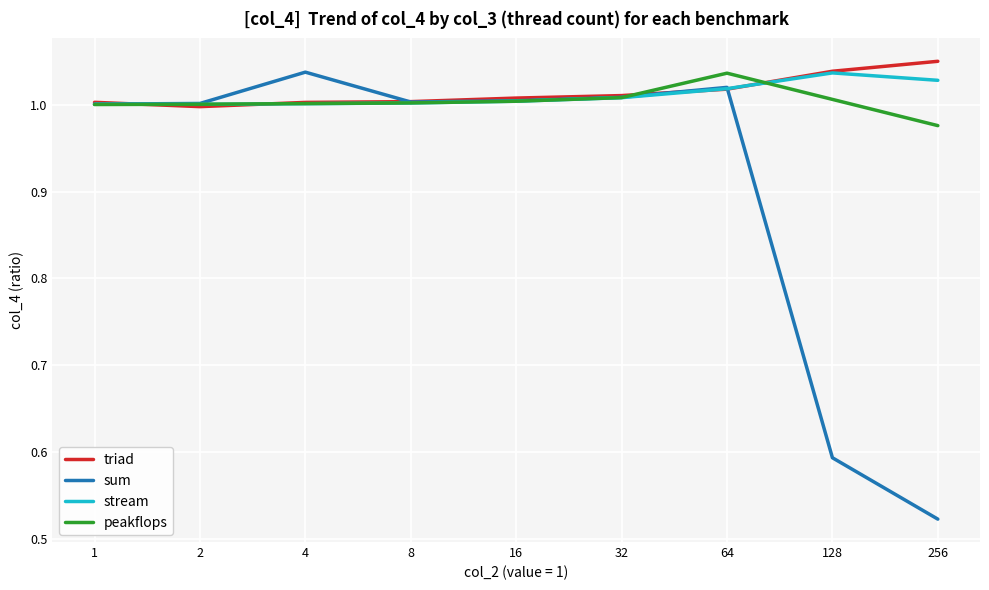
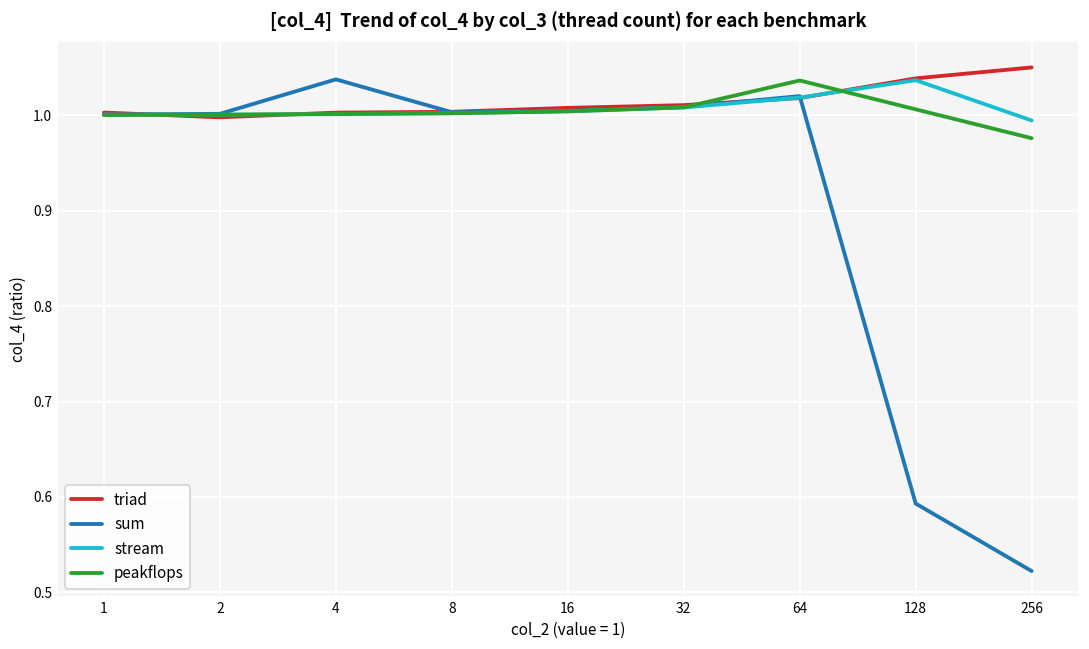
stream, 256: 1.03 -> 0.99
